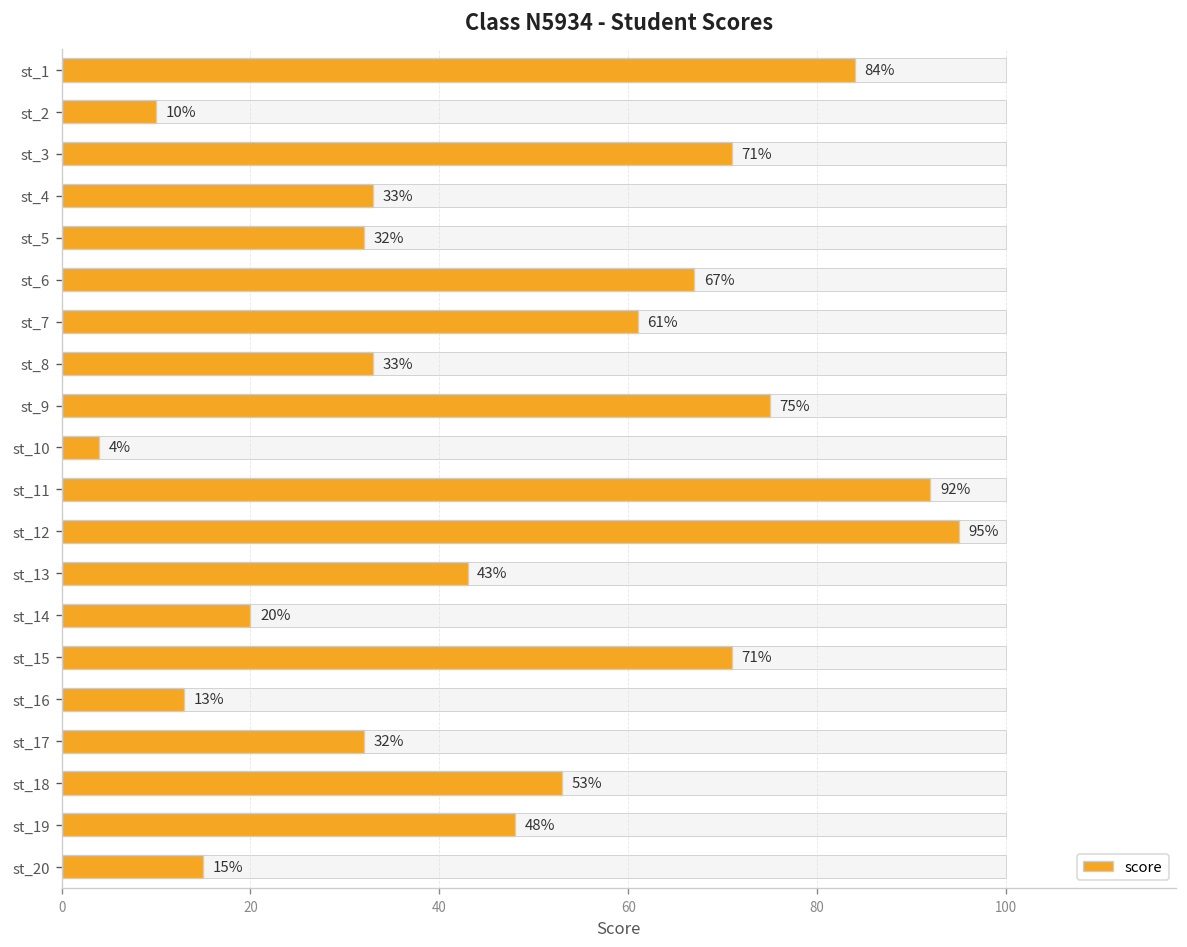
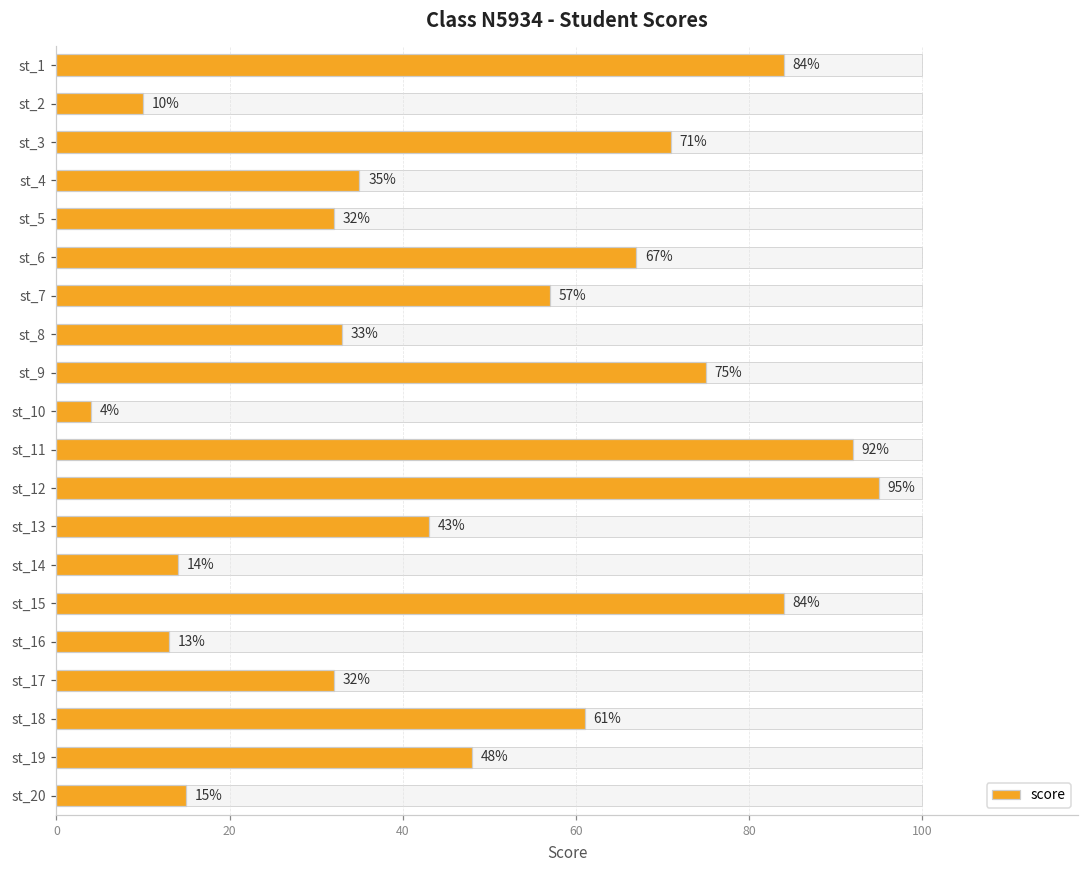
st_4: 33% -> 35%
st_7: 61% -> 57%
st_14: 20% -> 14%
st_15: 71% -> 84%
st_18: 53% -> 61%
